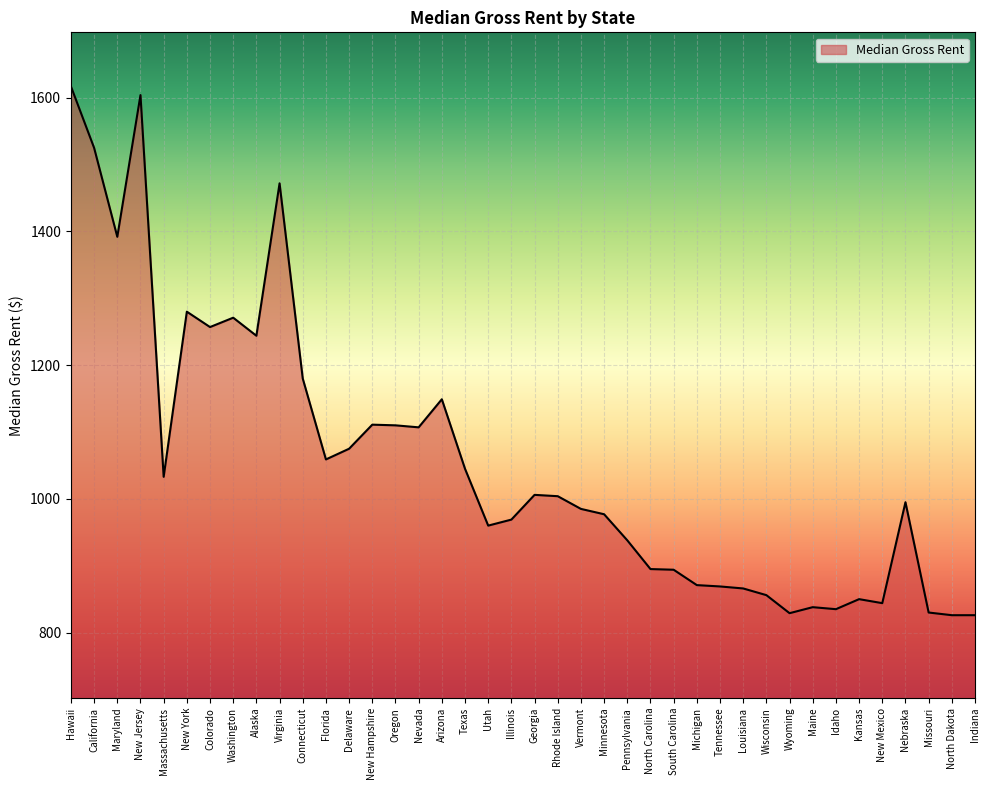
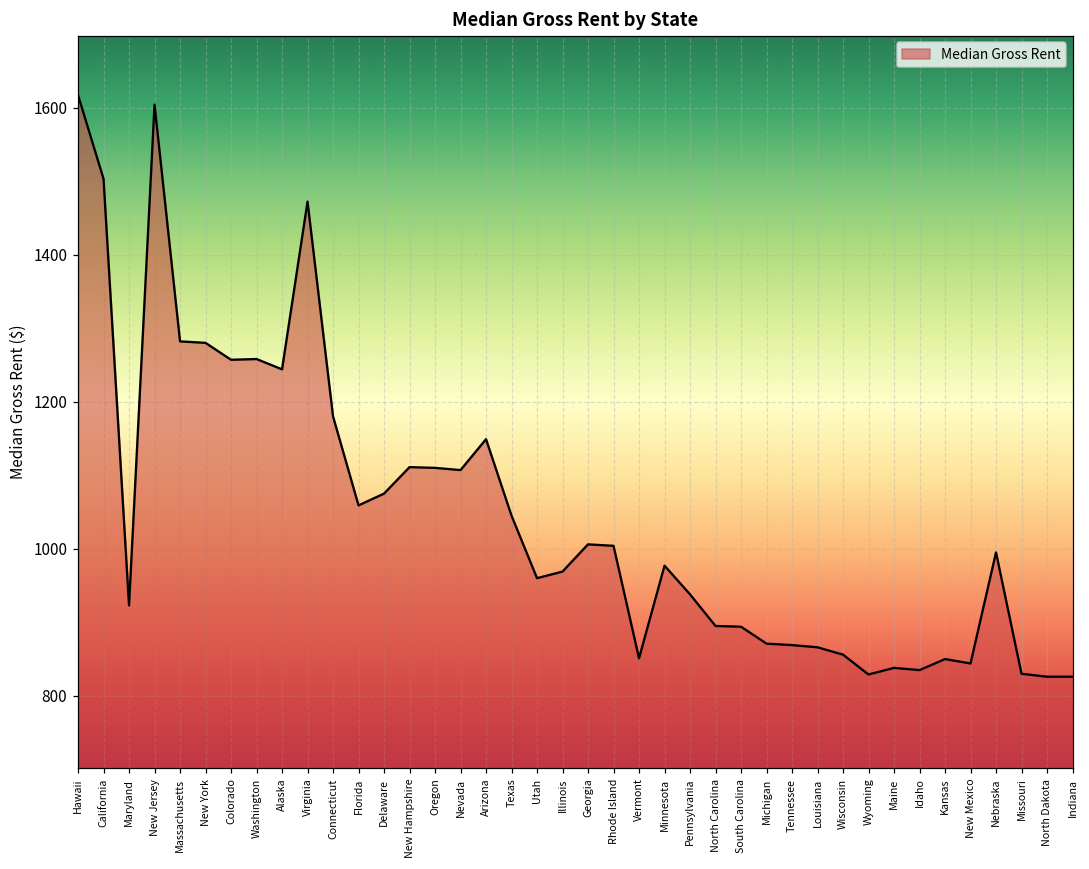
California: 1530 -> 1500
Maryland: 1390 -> 920
Massachusetts: 1030 -> 1280
Washington: 1270 -> 1260
Vermont: 990 -> 850
